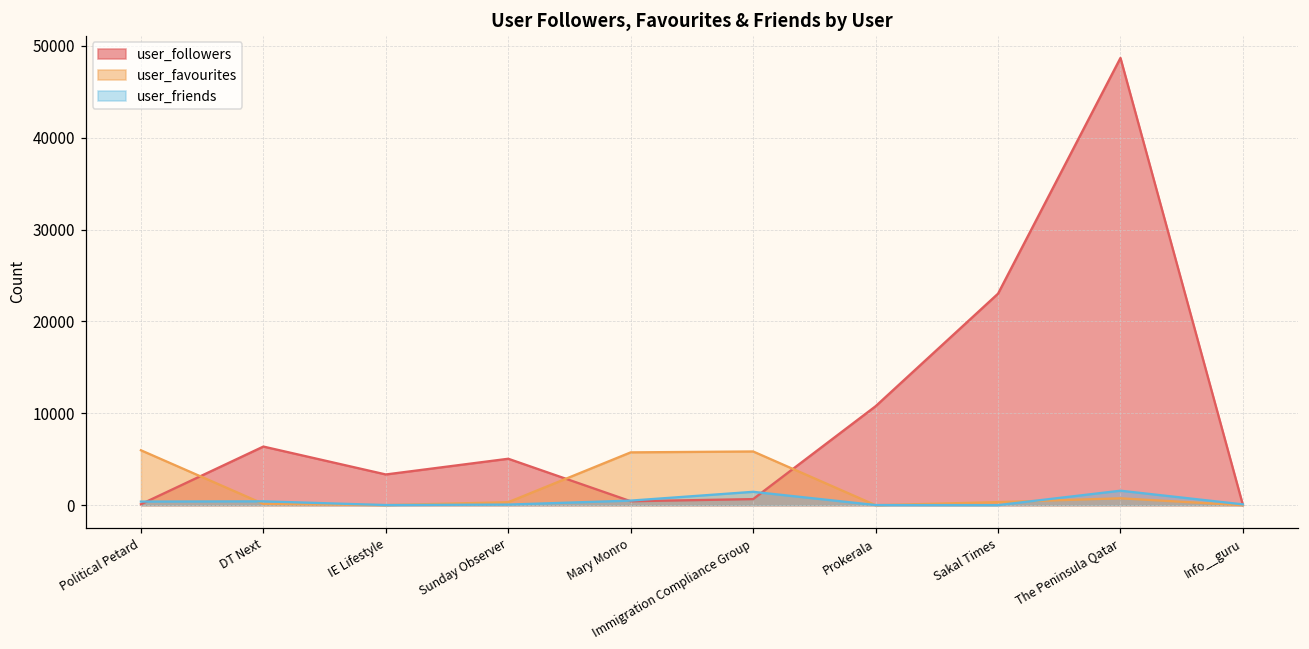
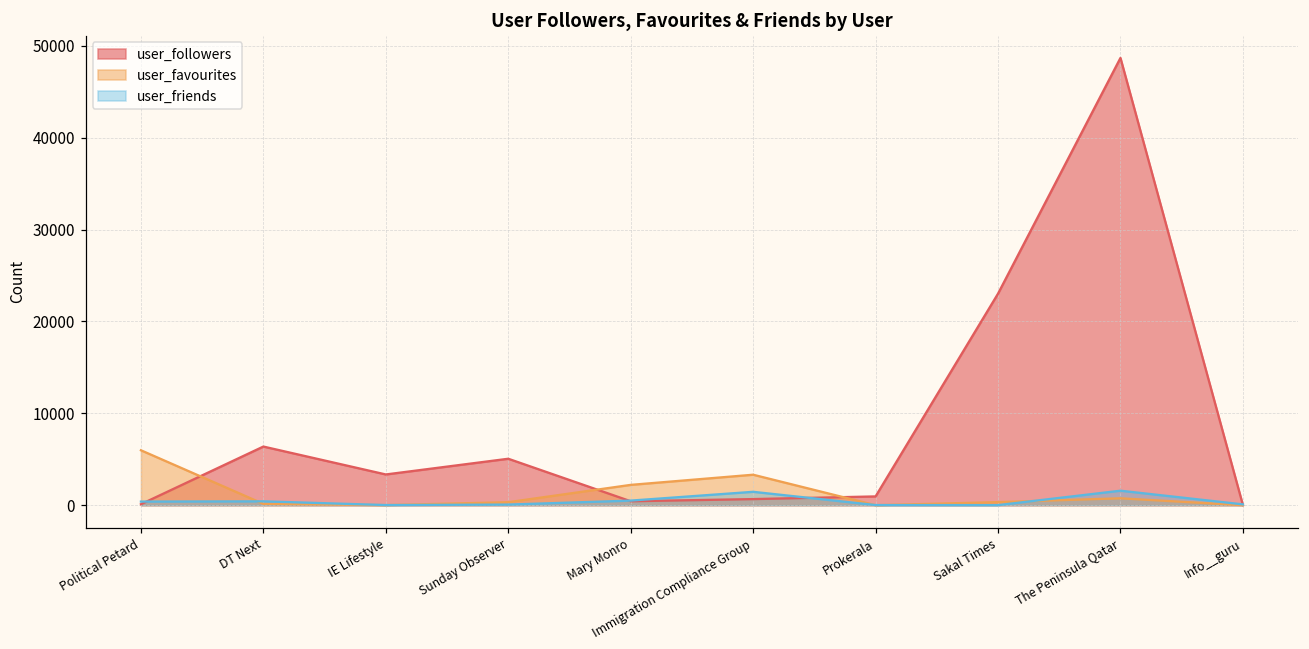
user_favourites, Mary Monro: 6000 -> 2000
user_favourites, Immigration Compliance Group: 6000 -> 3000
user_followers, Prokerala: 11000 -> 1000
